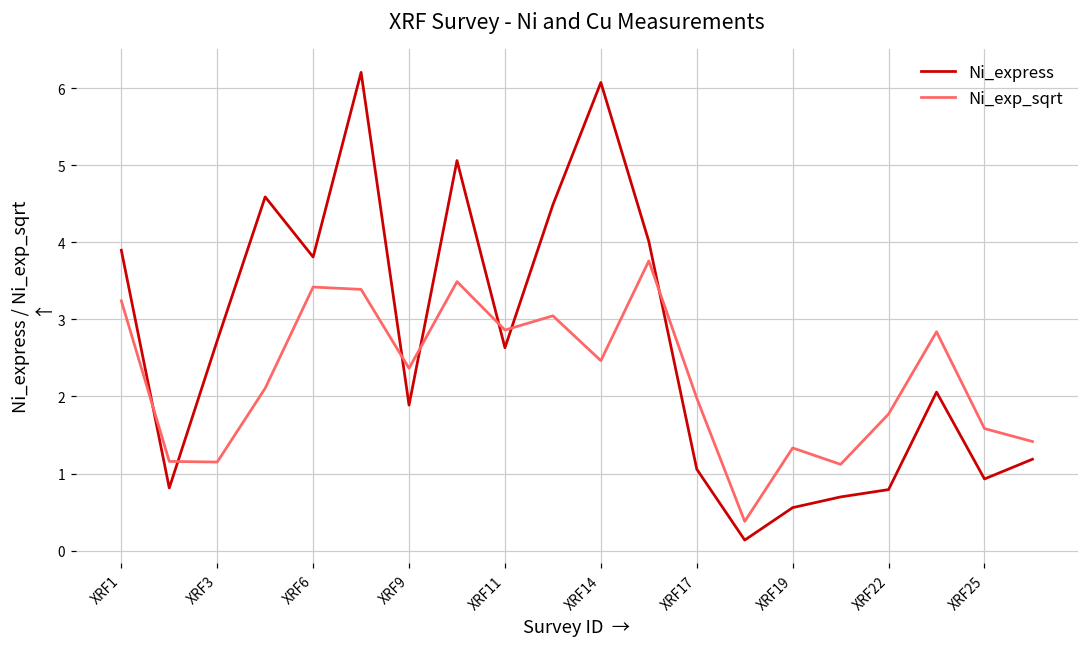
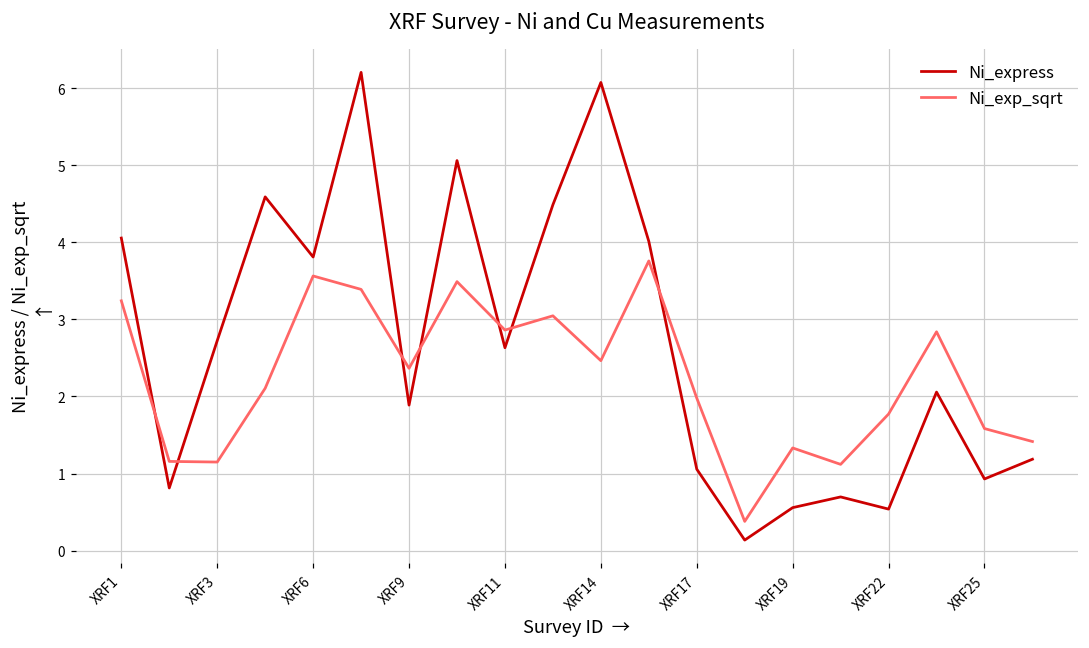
Ni_express, XRF1: 3.9 -> 4.1
Ni_exp_sqrt, XRF6: 3.4 -> 3.6
Ni_express, XRF22: 0.8 -> 0.5
